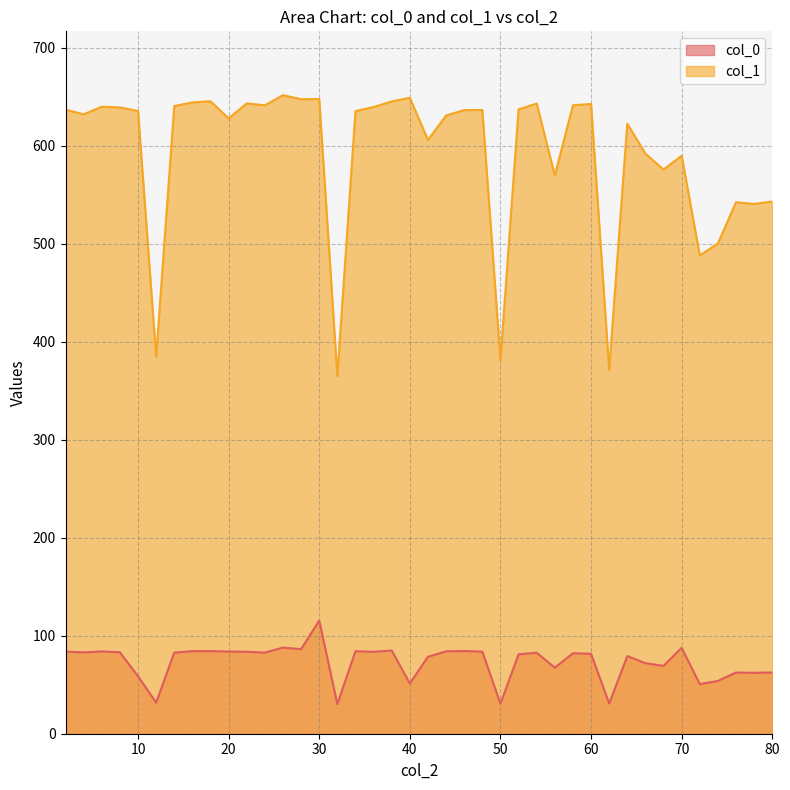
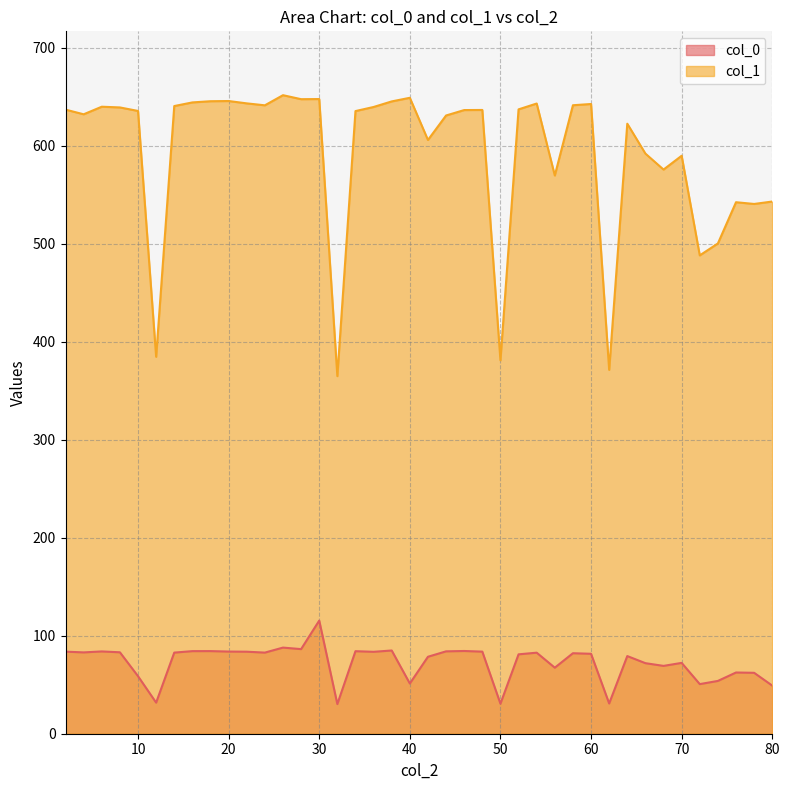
col_1, 20: 630 -> 650
col_0, 70: 90 -> 70
col_0, 80: 60 -> 50
